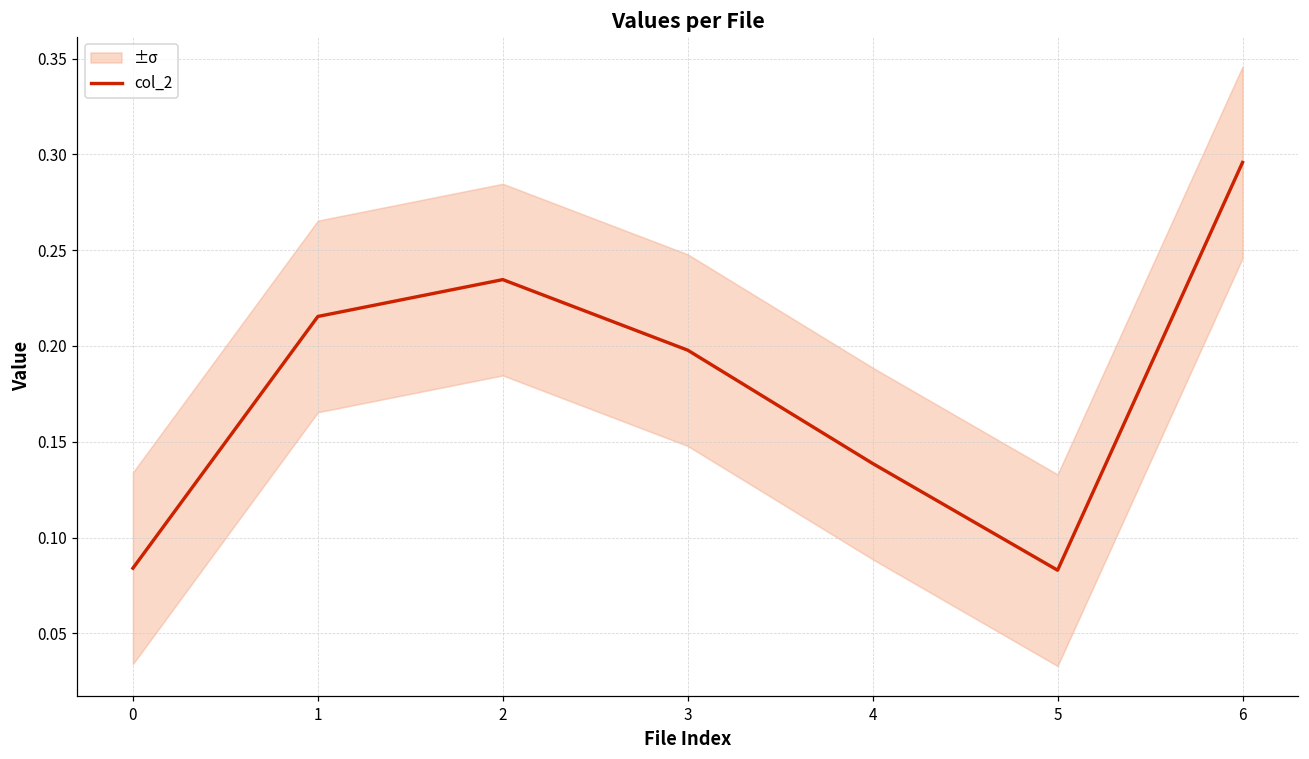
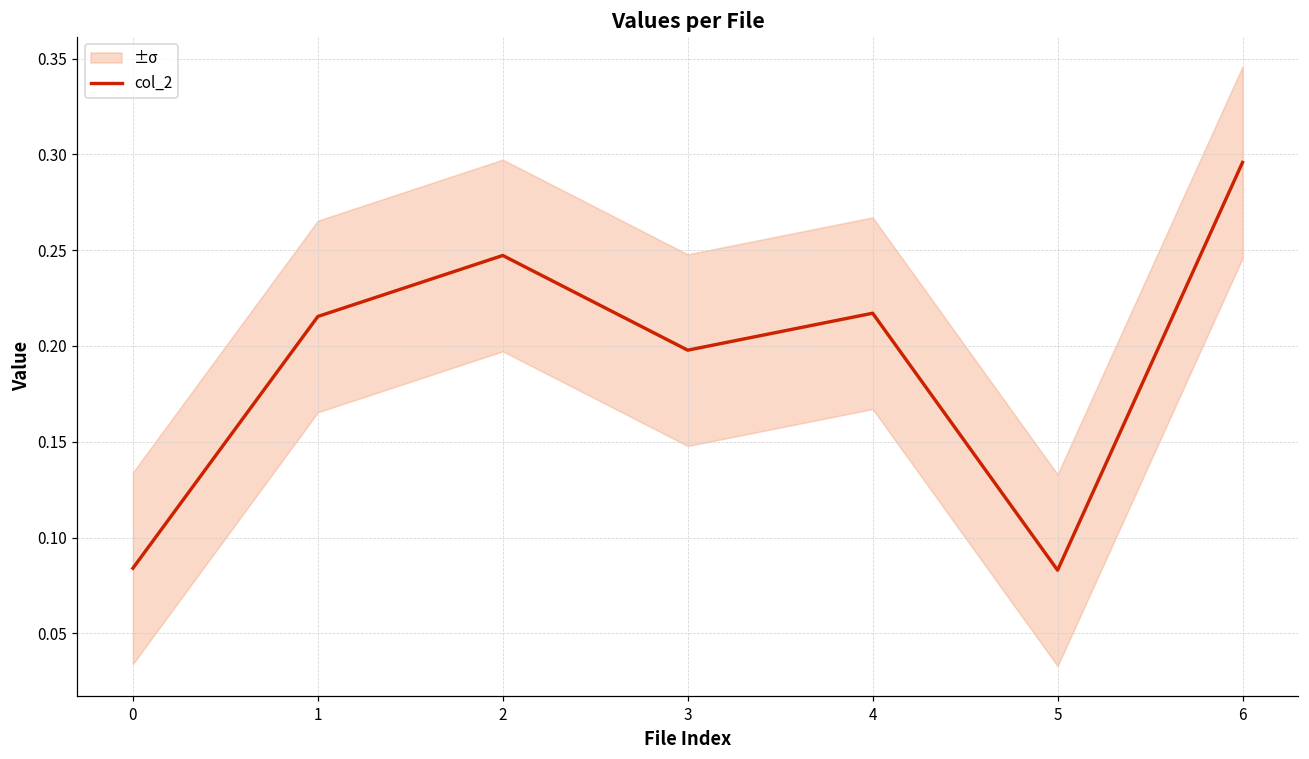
col_2, 2: 0.235 -> 0.247
col_2, 4: 0.139 -> 0.217
